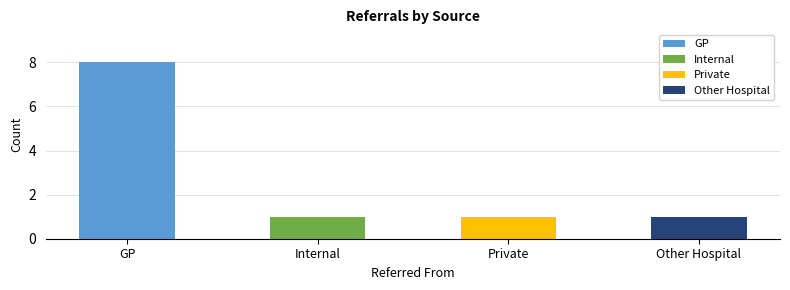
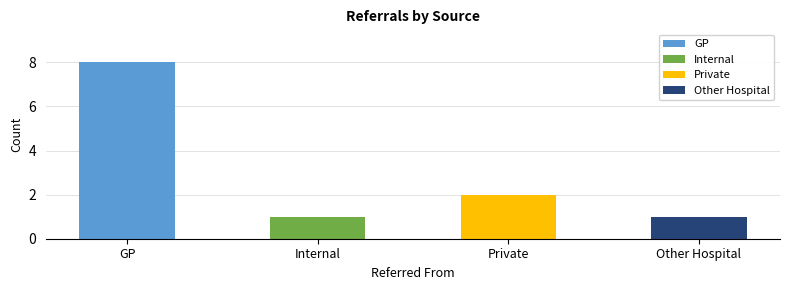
Private: 1 -> 2
